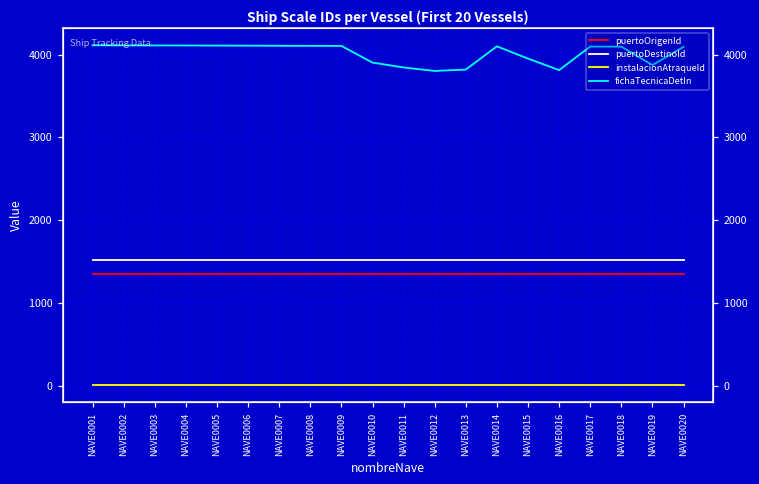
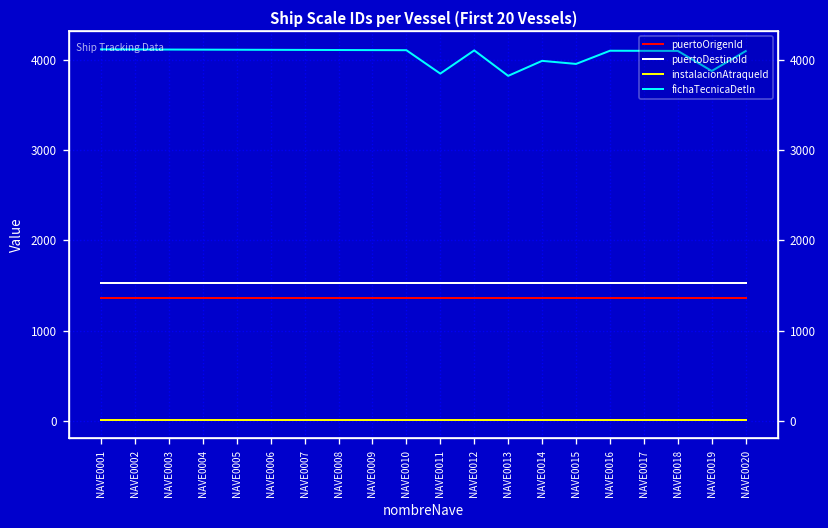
fichaTecnicaDetIn, NAVE0010: 3900 -> 4100
fichaTecnicaDetIn, NAVE0012: 3800 -> 4100
fichaTecnicaDetIn, NAVE0014: 4100 -> 4000
fichaTecnicaDetIn, NAVE0016: 3800 -> 4100
